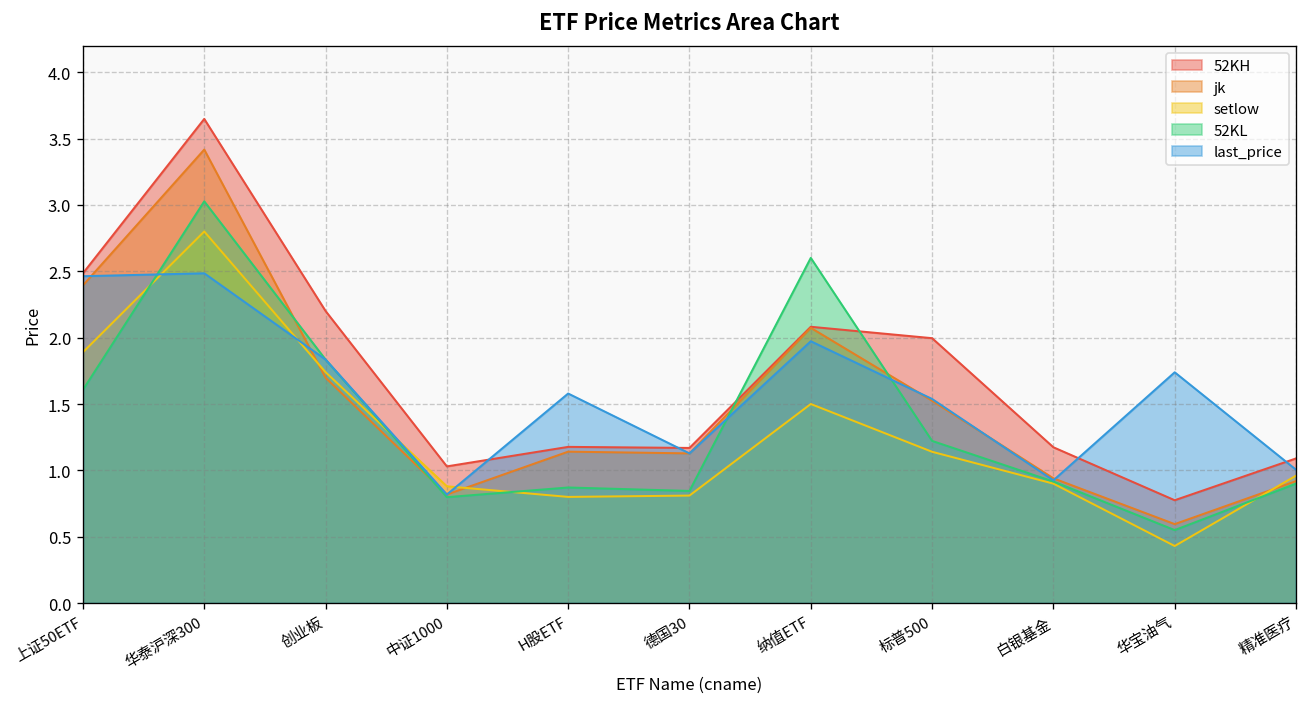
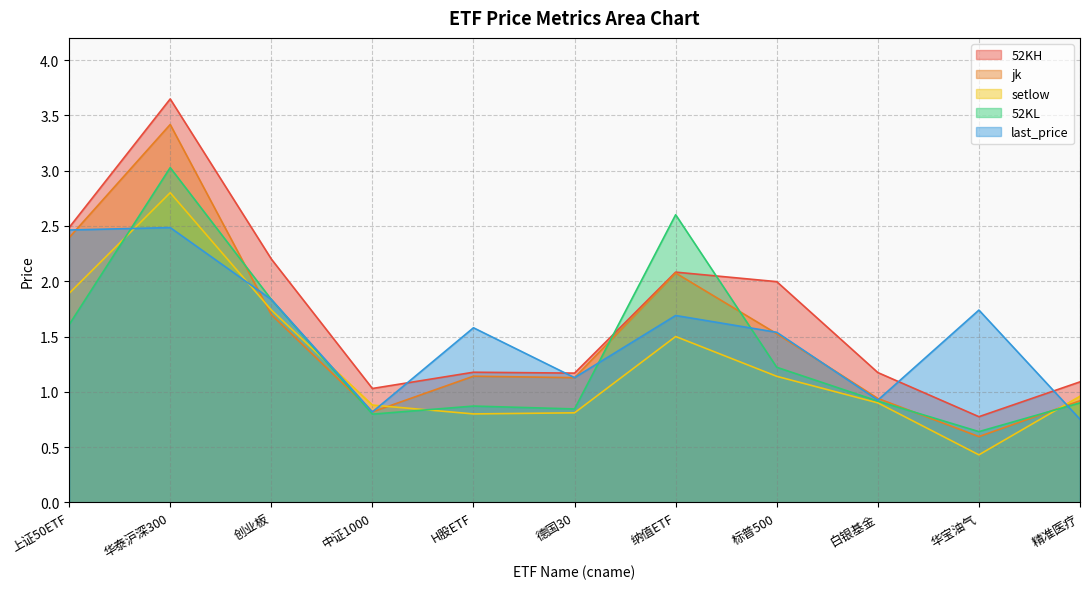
last_price, 纳值ETF: 1.97 -> 1.69
52KL, 华宝油气: 0.55 -> 0.64
last_price, 精准医疗: 1.01 -> 0.75
